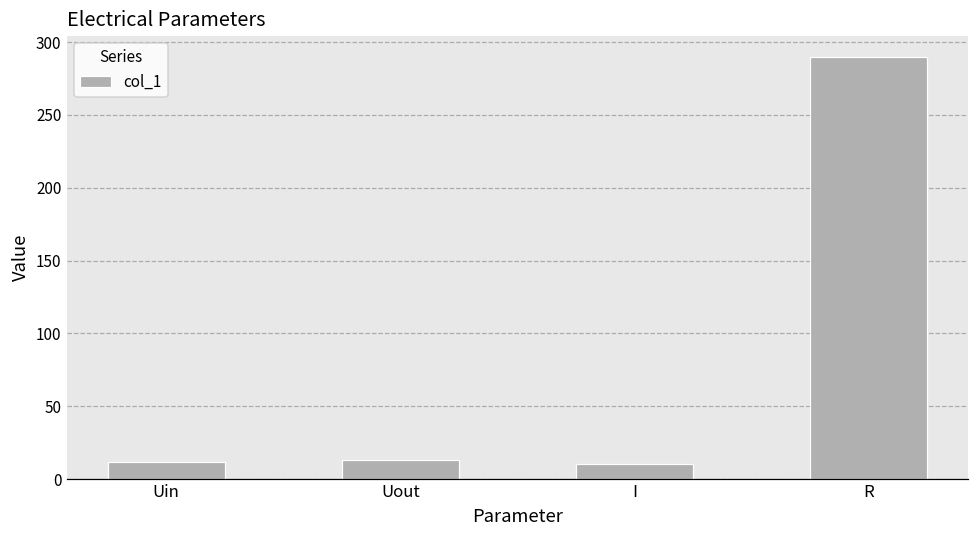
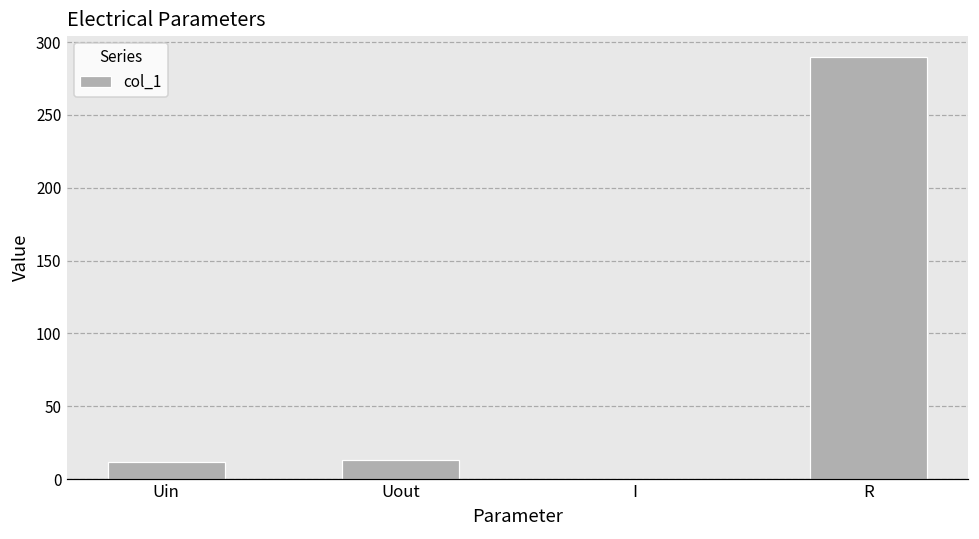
I: 11 -> 0
